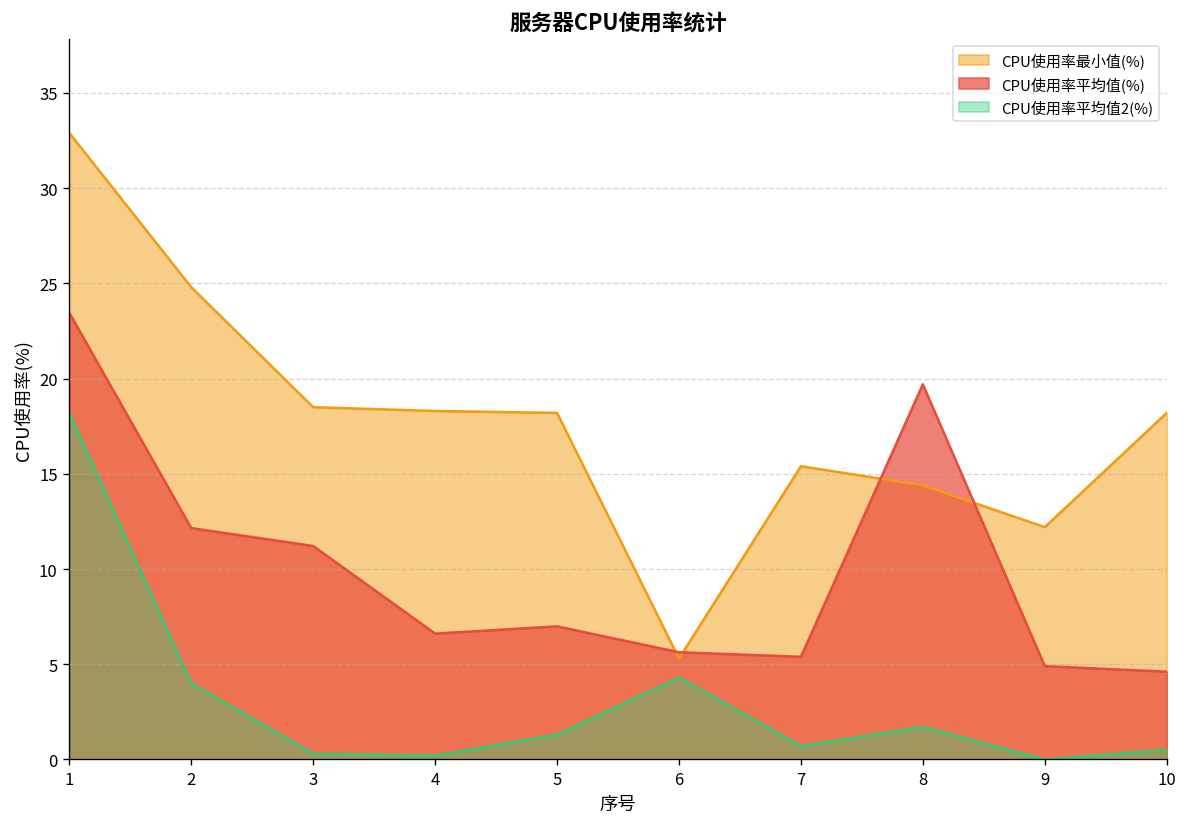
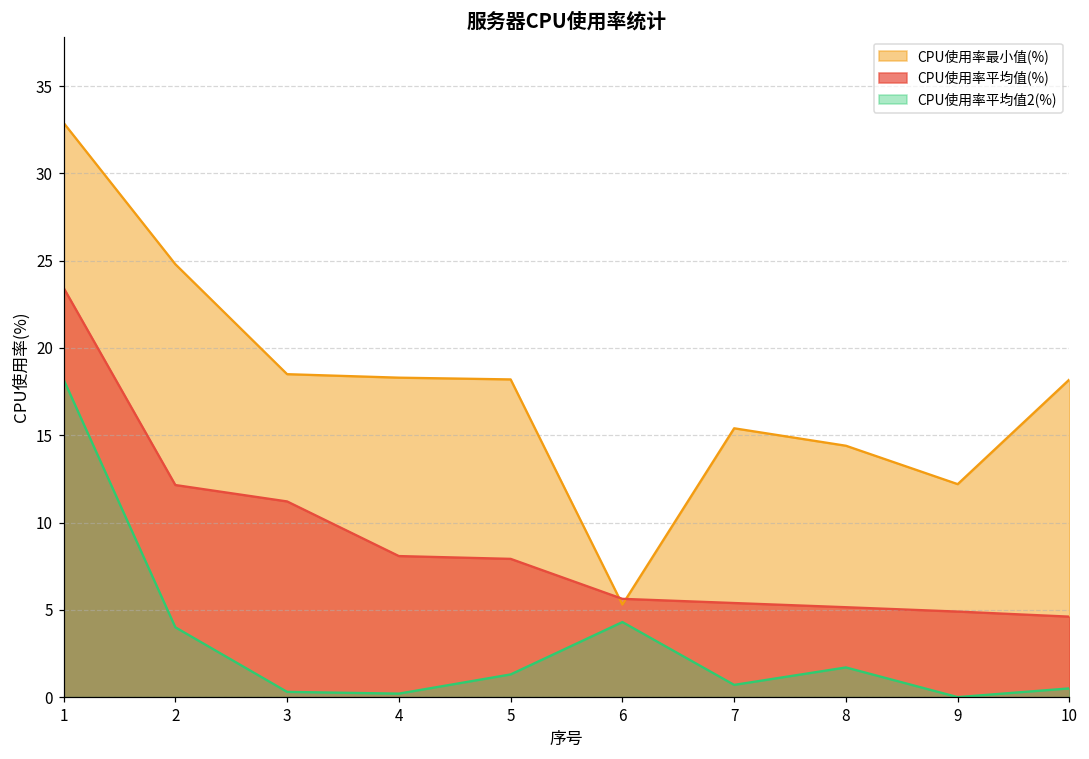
CPU使用率平均值(%), 4: 6.6 -> 8.1
CPU使用率平均值(%), 5: 7.0 -> 7.9
CPU使用率平均值(%), 8: 19.7 -> 5.2
